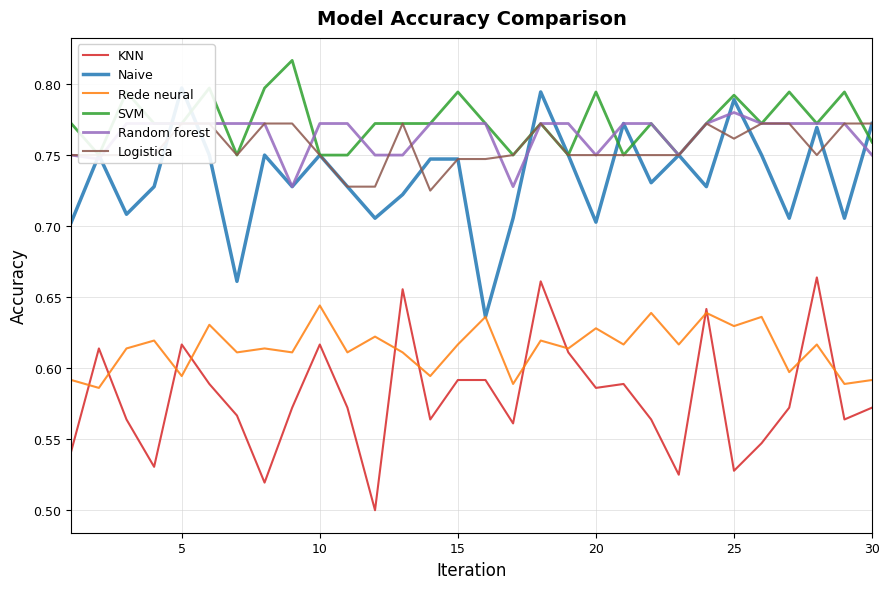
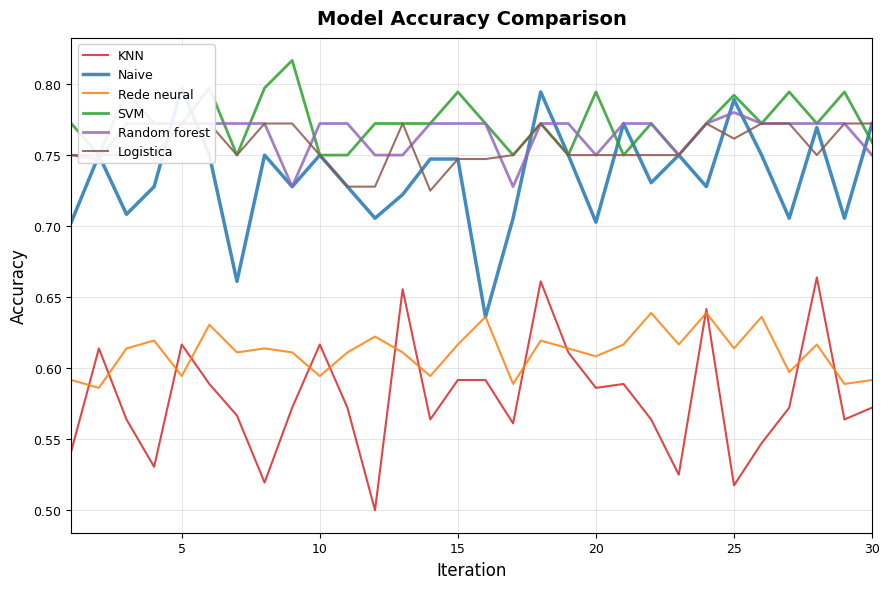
Rede neural, 10: 0.644 -> 0.594
Rede neural, 20: 0.628 -> 0.608
KNN, 25: 0.528 -> 0.517
Rede neural, 25: 0.630 -> 0.614
